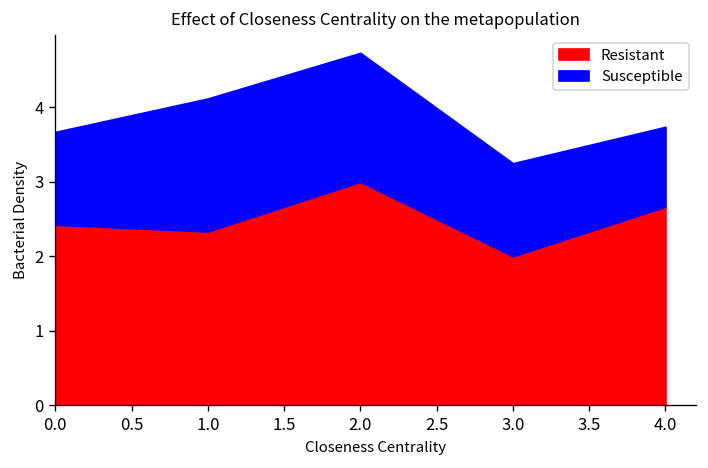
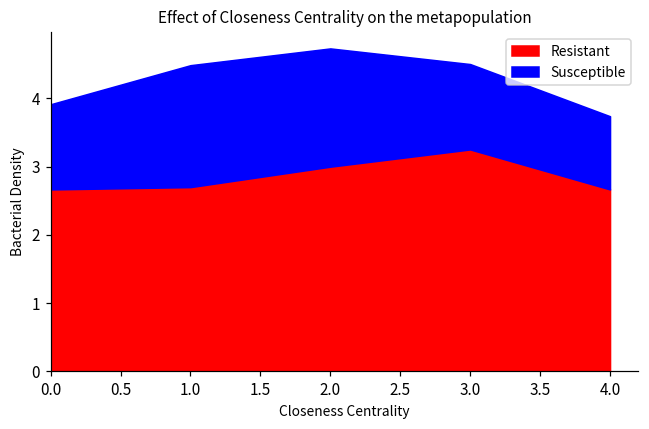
Resistant, 0.0: 2.4 -> 2.7
Resistant, 1.0: 2.3 -> 2.7
Resistant, 3.0: 2.0 -> 3.3
